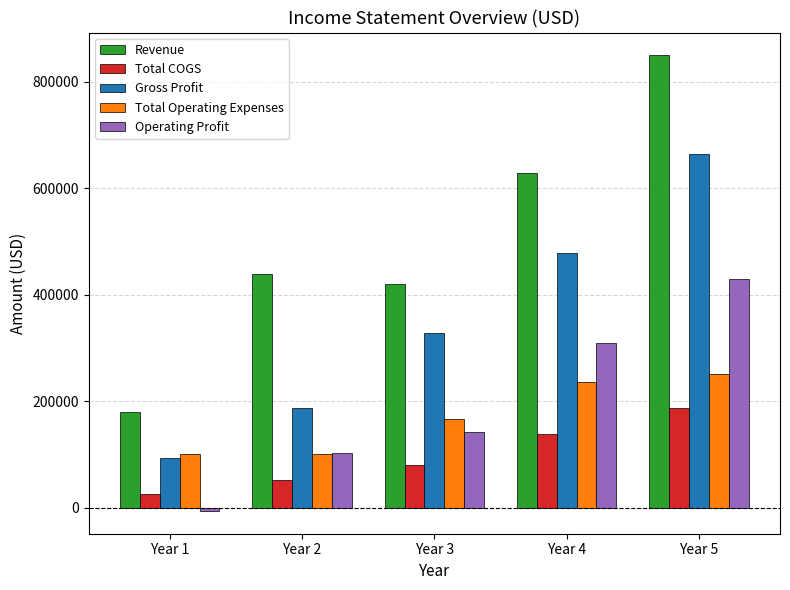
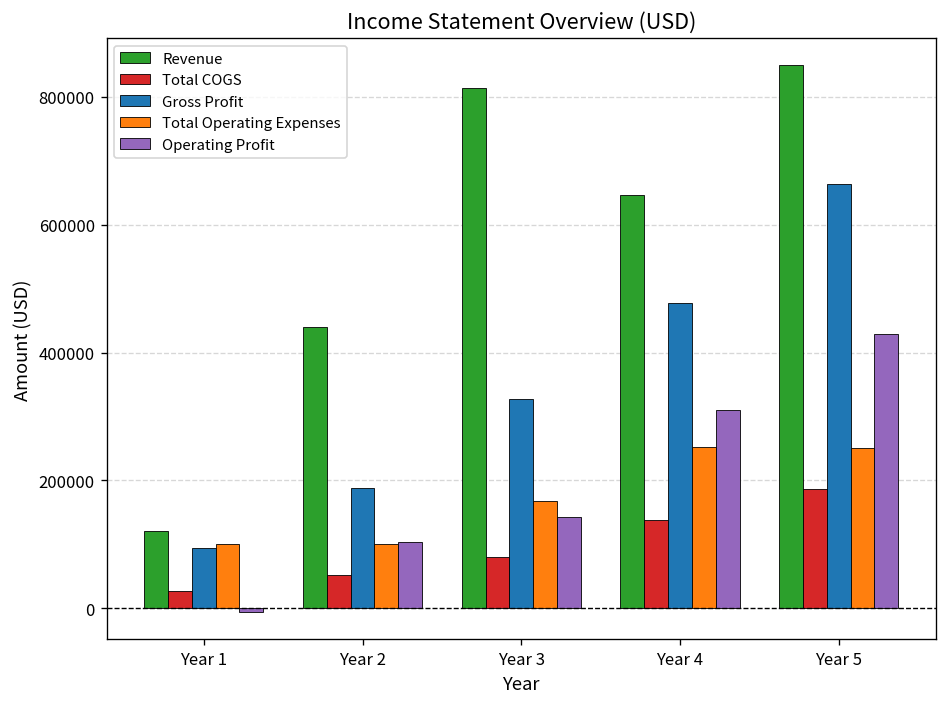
Revenue, Year 1: 180000 -> 120000
Revenue, Year 3: 420000 -> 810000
Revenue, Year 4: 630000 -> 650000
Total Operating Expenses, Year 4: 240000 -> 250000
